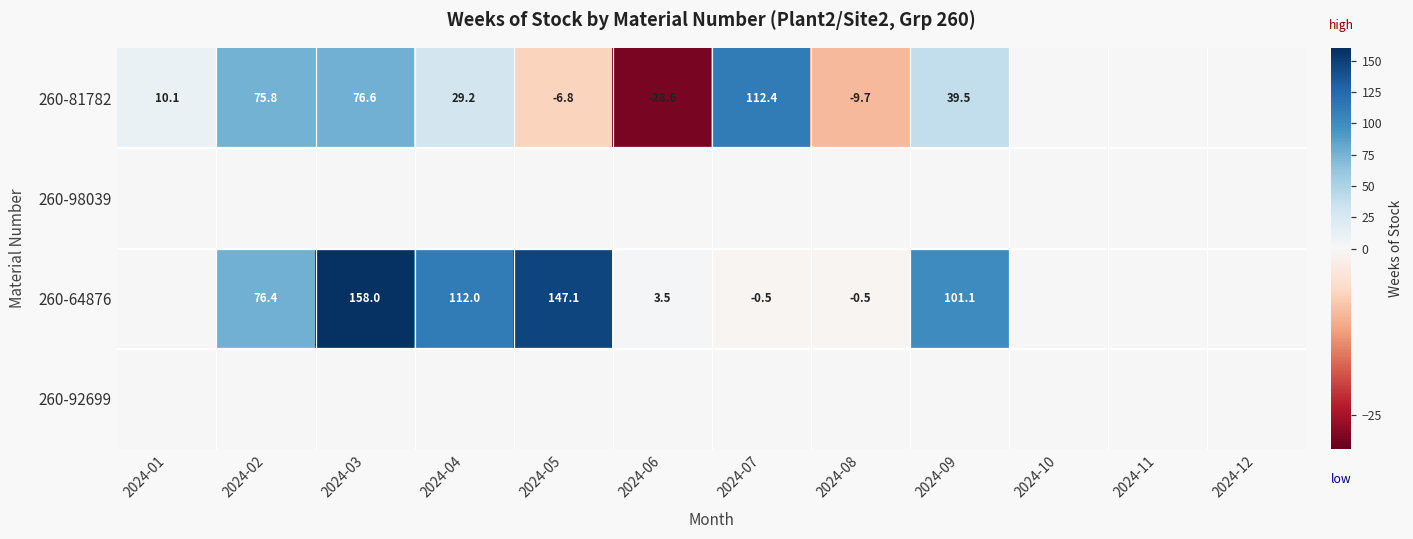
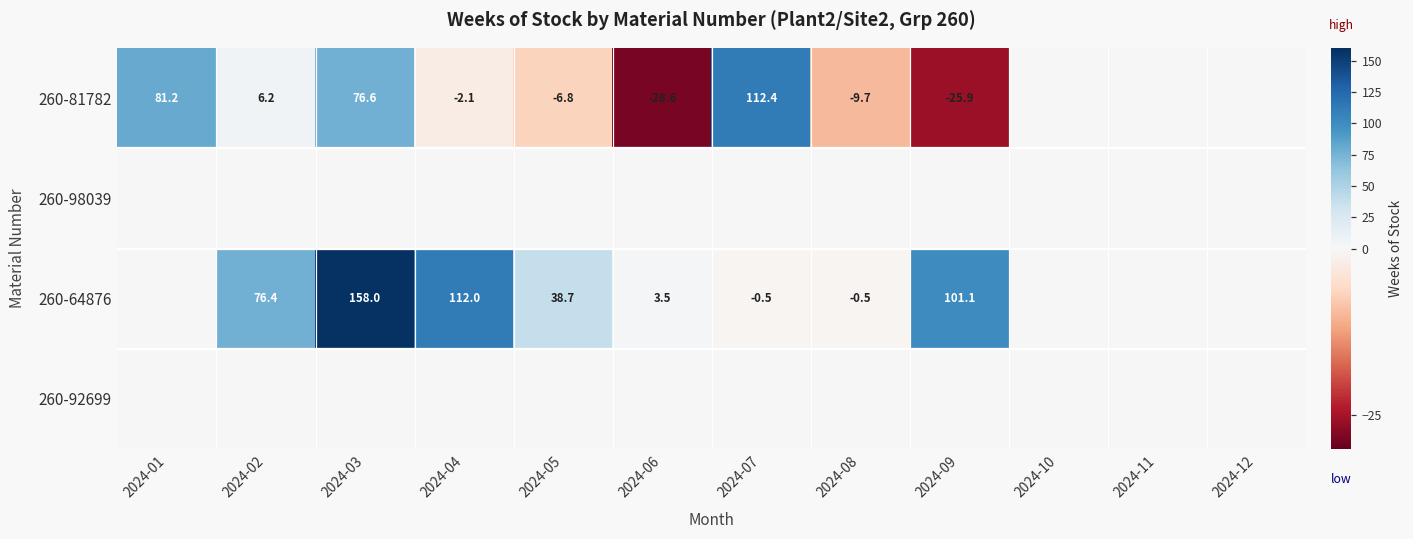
260-81782, 2024-01: 10.1 -> 81.2
260-81782, 2024-02: 75.8 -> 6.2
260-81782, 2024-04: 29.2 -> -2.1
260-81782, 2024-09: 39.5 -> -25.9
260-64876, 2024-05: 147.1 -> 38.7
